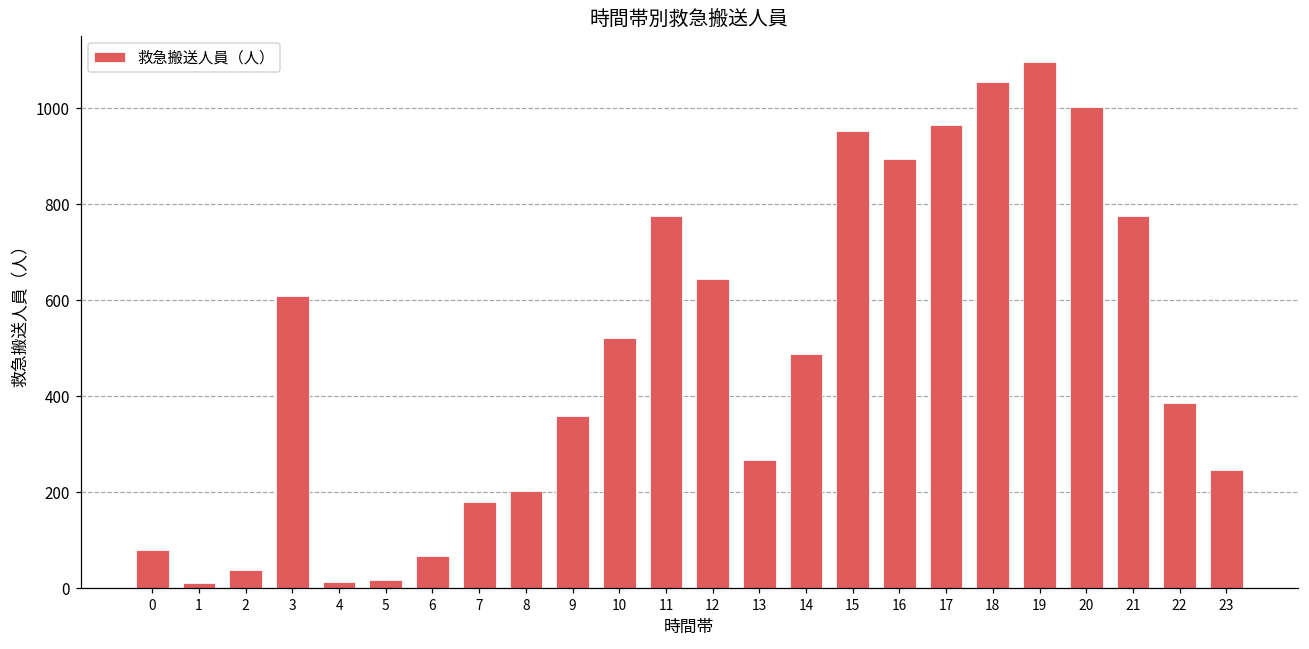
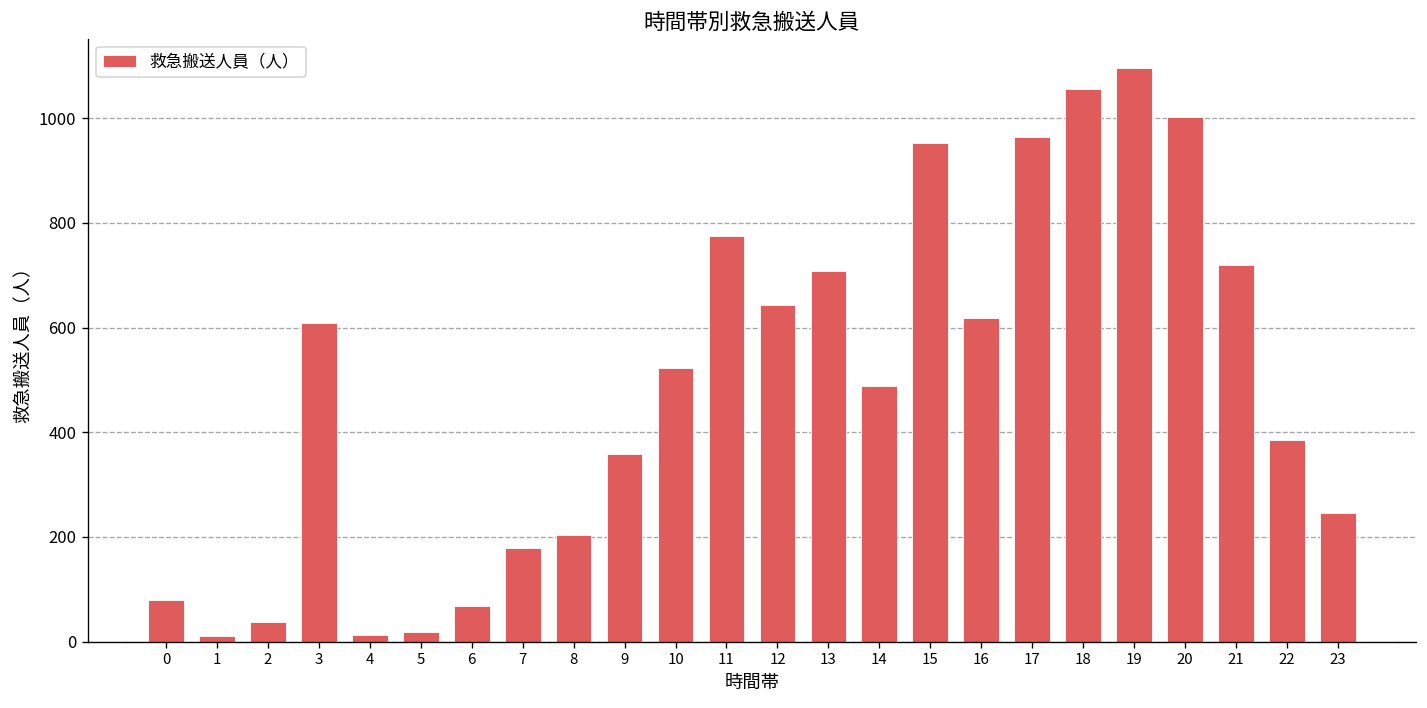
13: 270 -> 710
16: 900 -> 620
21: 780 -> 720
